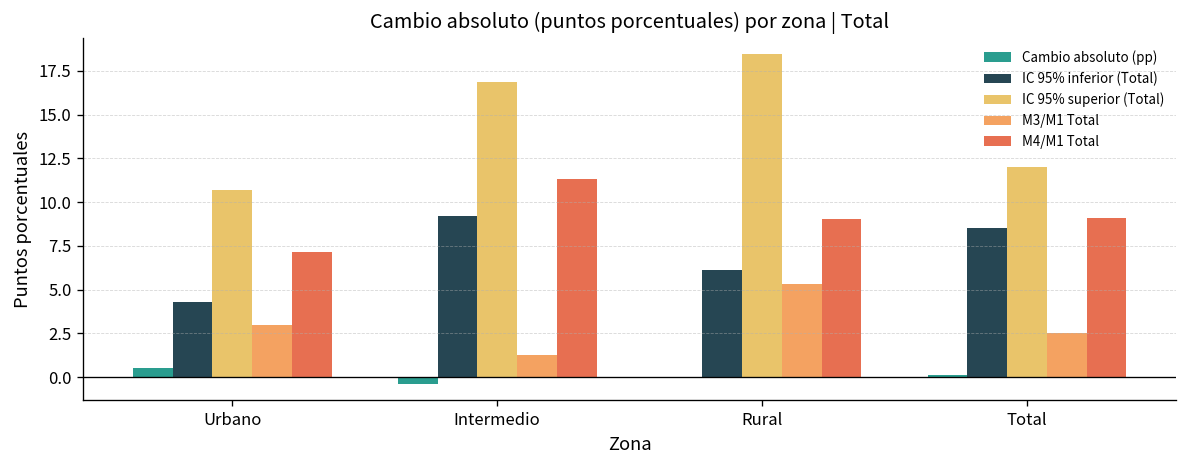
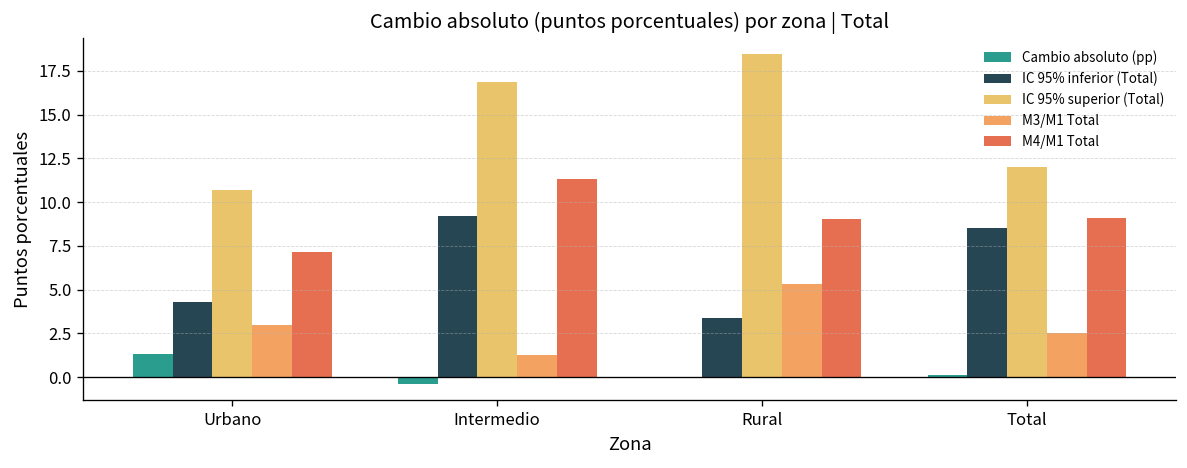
Cambio absoluto (pp), Urbano: 0.5 -> 1.3
IC 95% inferior (Total), Rural: 6.1 -> 3.4
